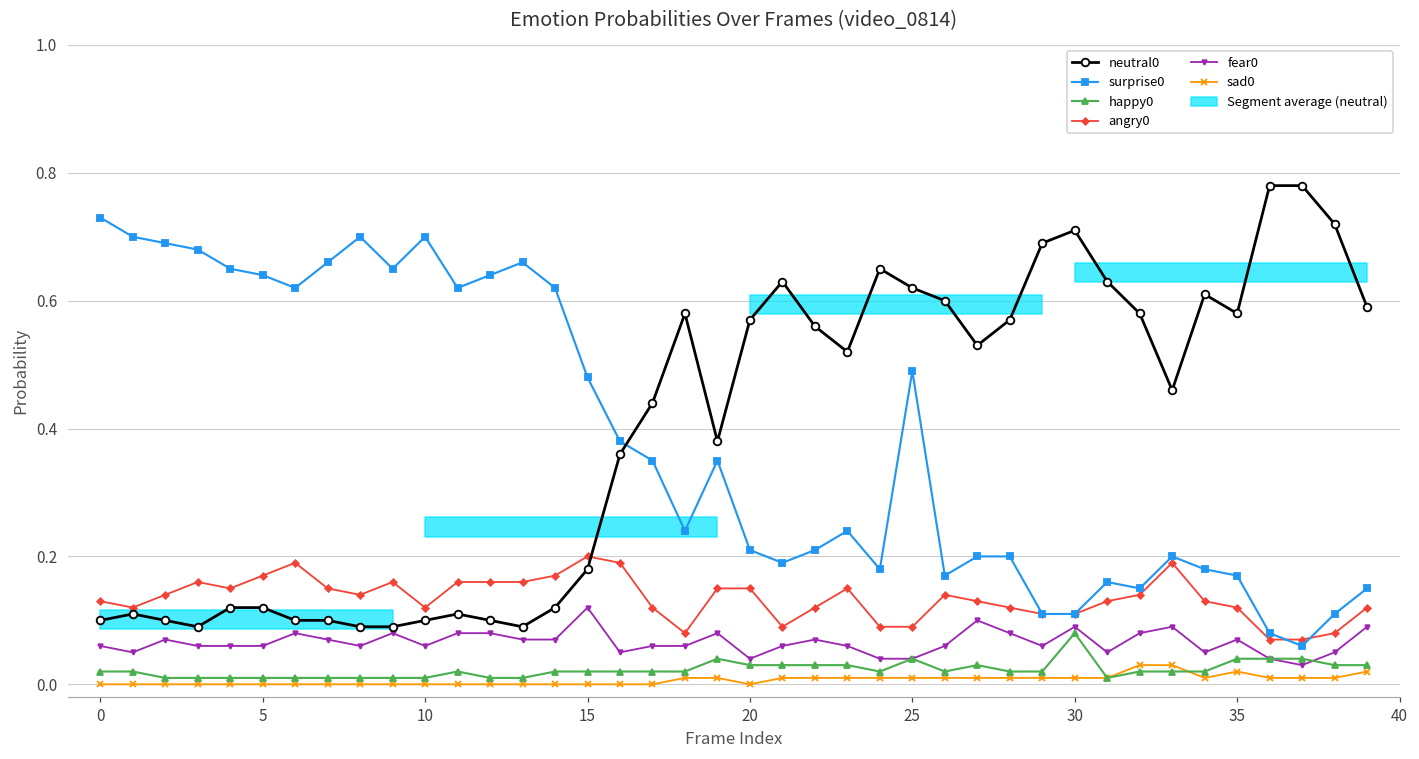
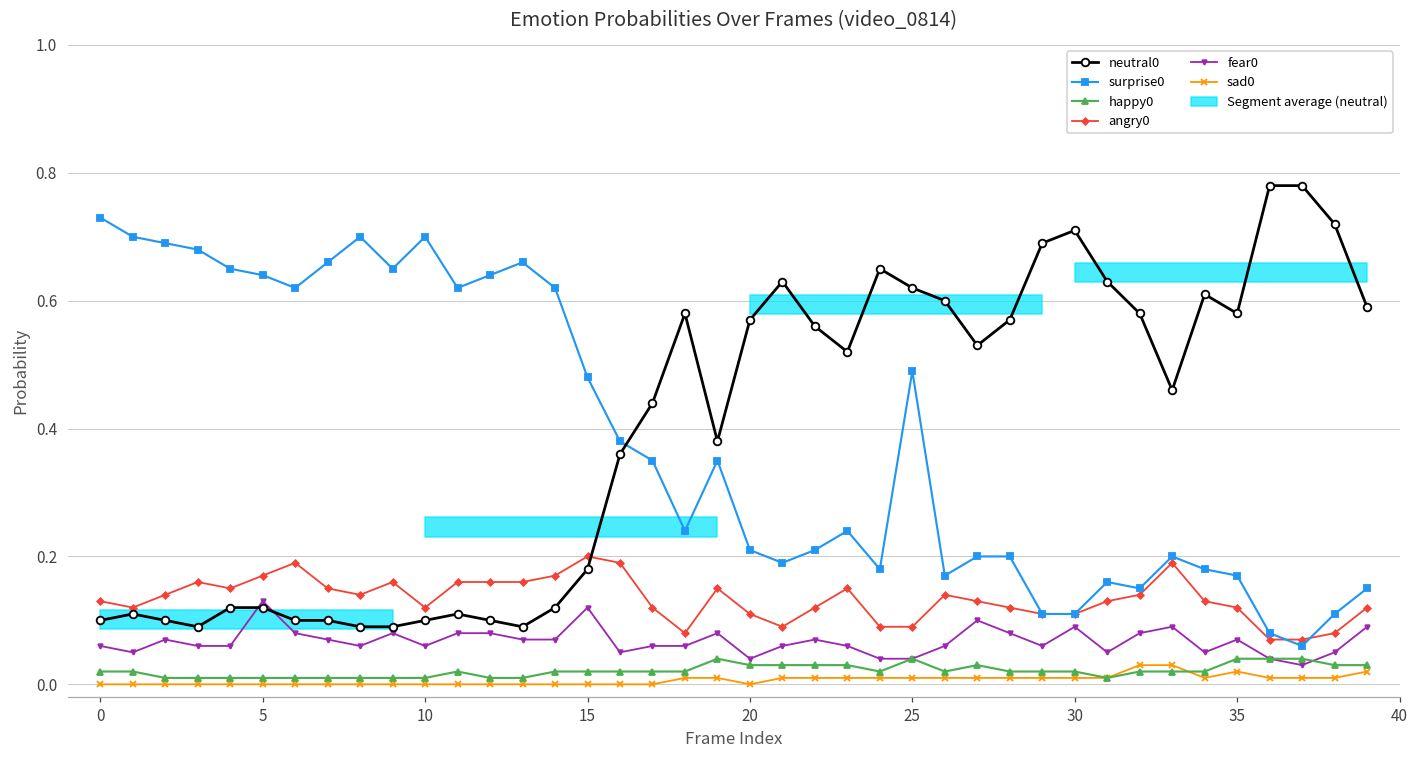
fear0, 5: 0.06 -> 0.13
angry0, 20: 0.15 -> 0.11
happy0, 30: 0.08 -> 0.02
